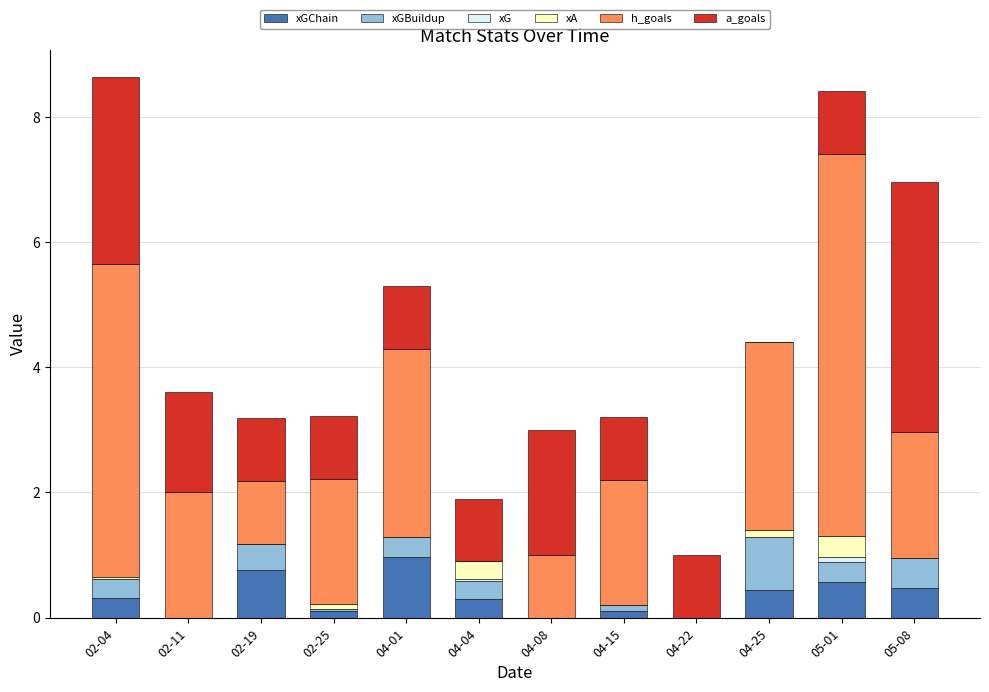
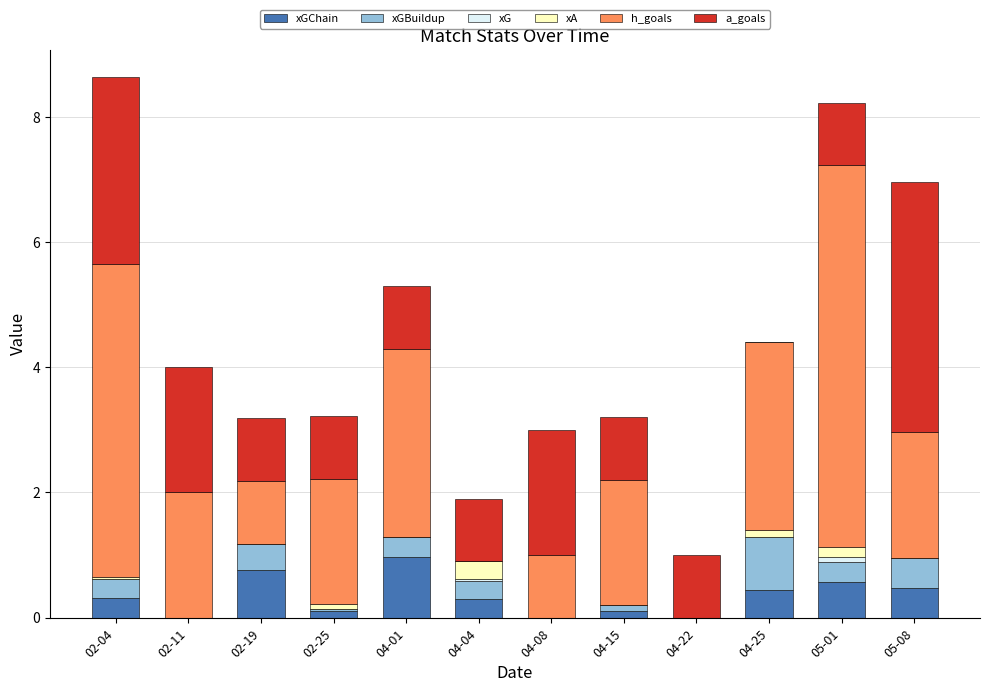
a_goals, 02-11: 1.6 -> 2.0
xA, 05-01: 0.3 -> 0.2
